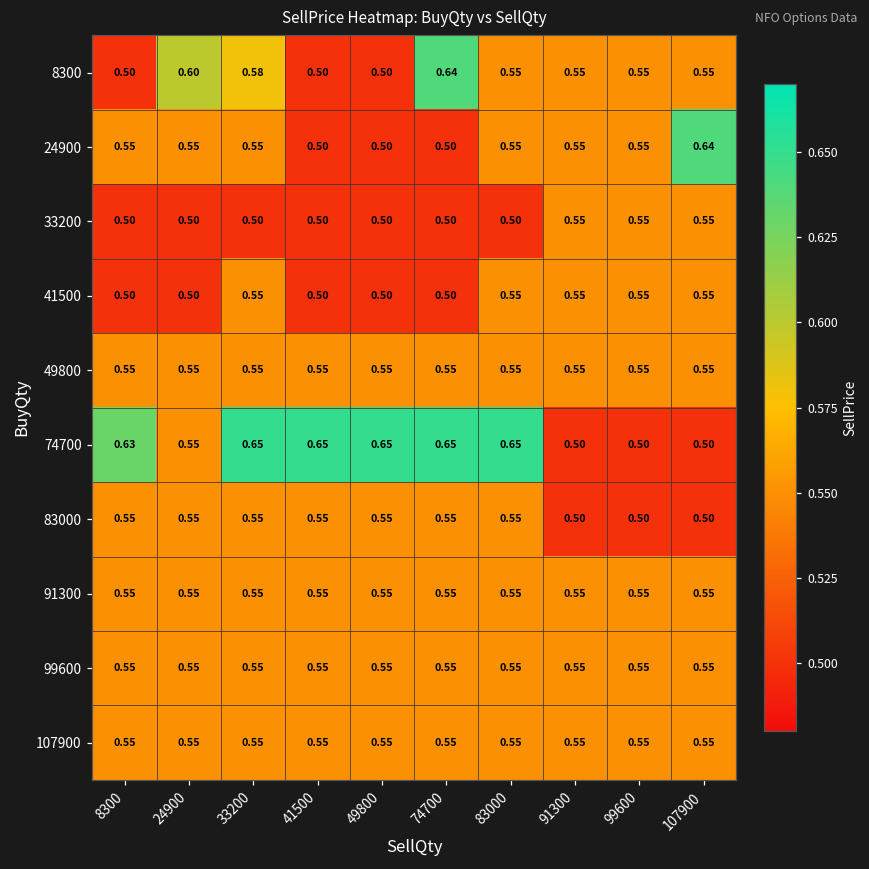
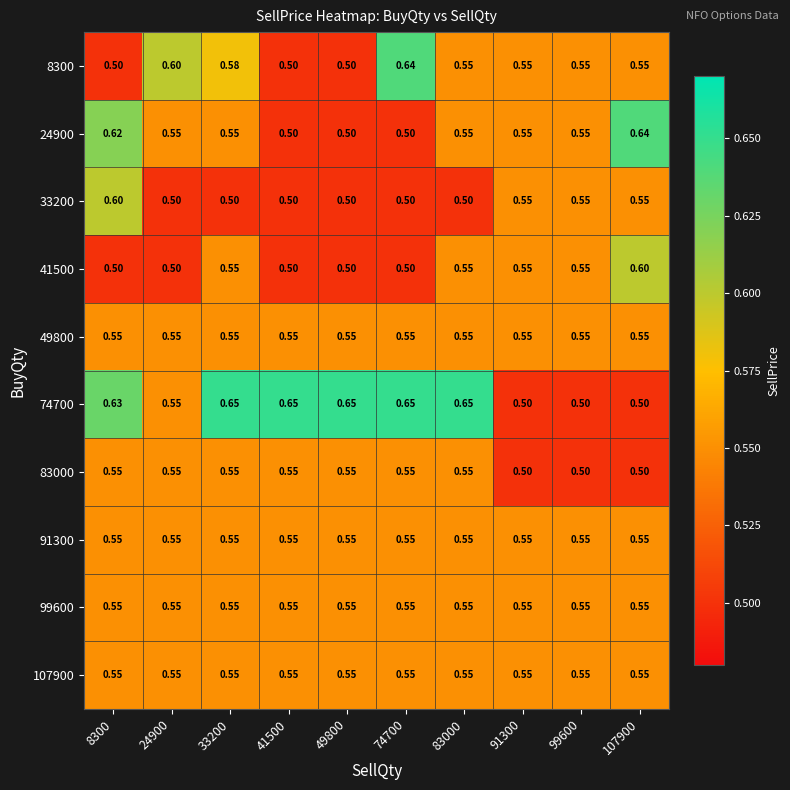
24900, 8300: 0.55 -> 0.62
33200, 8300: 0.50 -> 0.60
41500, 107900: 0.55 -> 0.60
